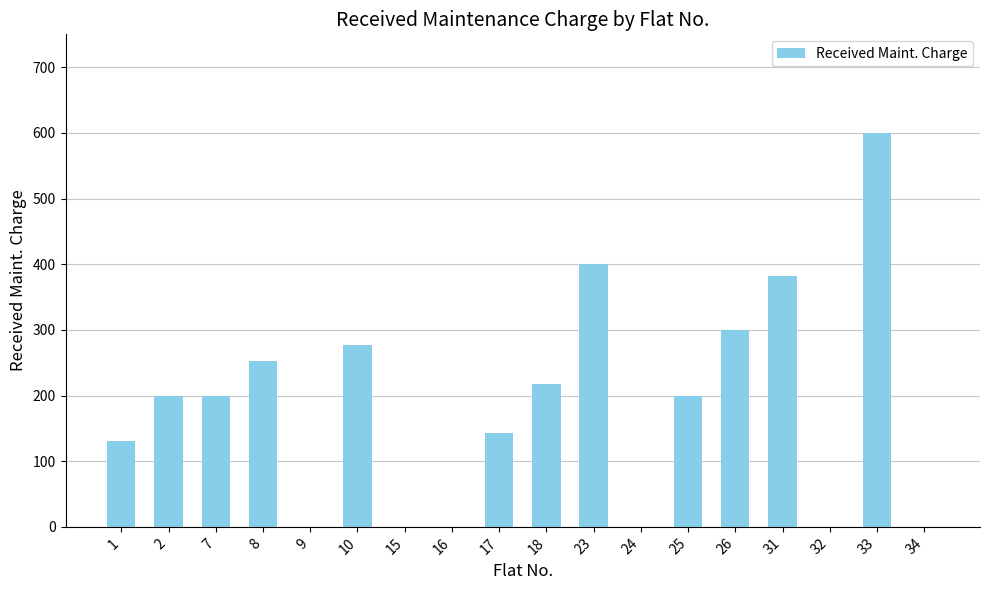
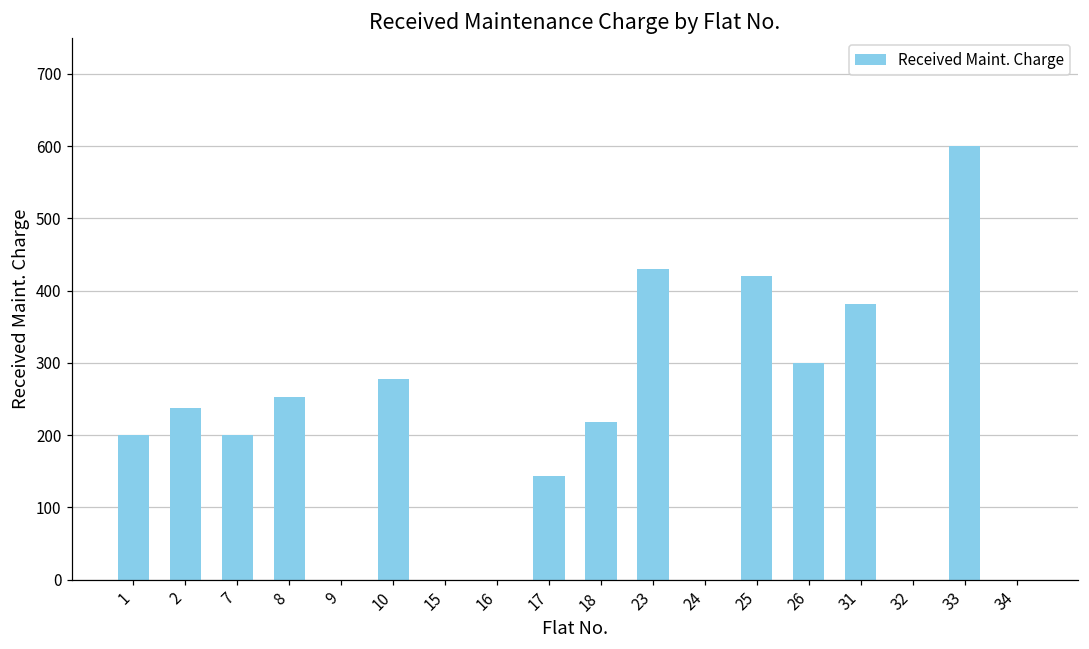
1: 130 -> 200
2: 200 -> 240
23: 400 -> 430
25: 200 -> 420
